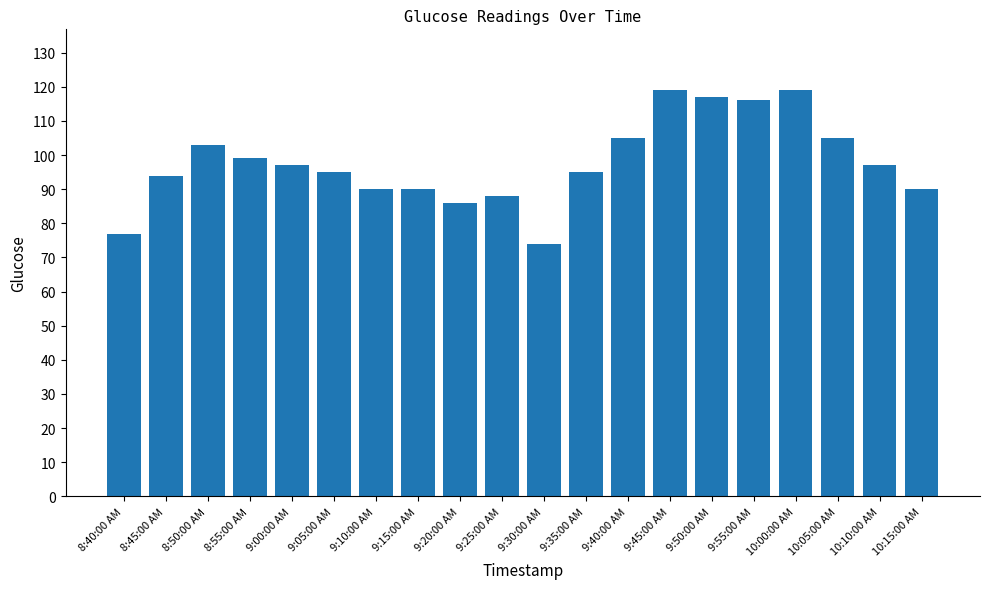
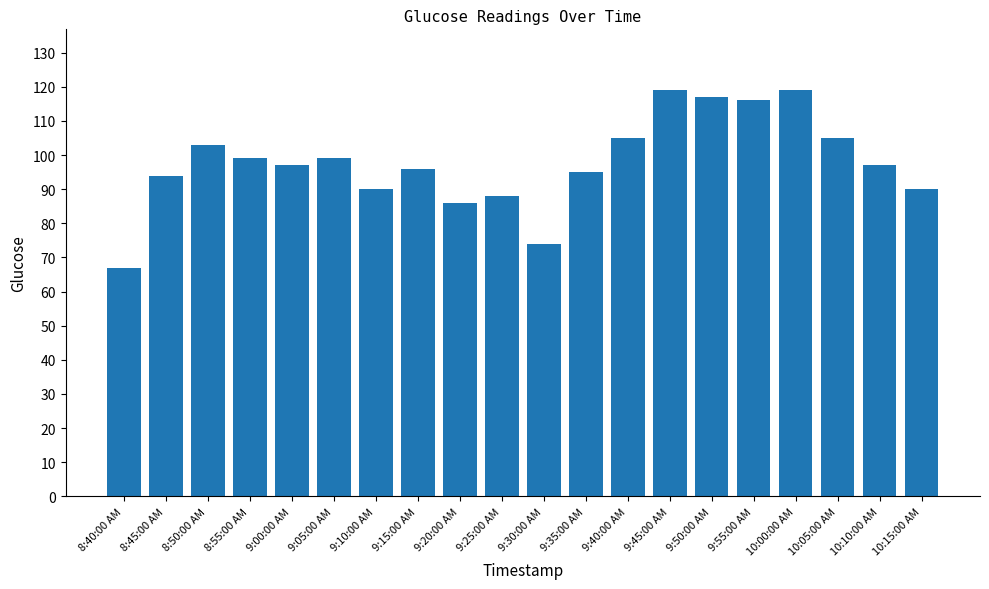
8:40:00 AM: 77 -> 67
9:05:00 AM: 95 -> 99
9:15:00 AM: 90 -> 96
